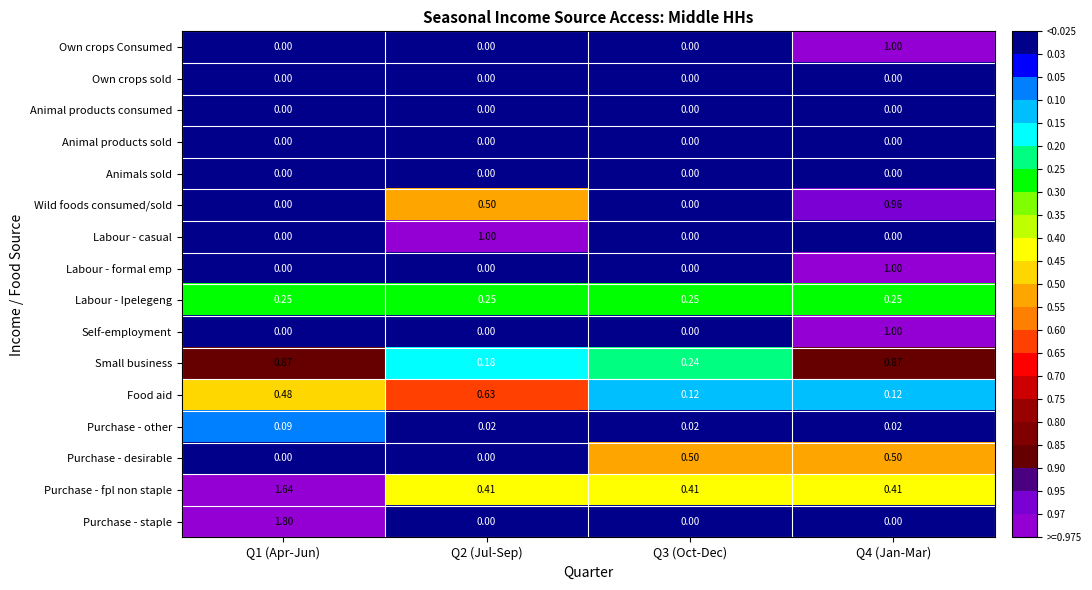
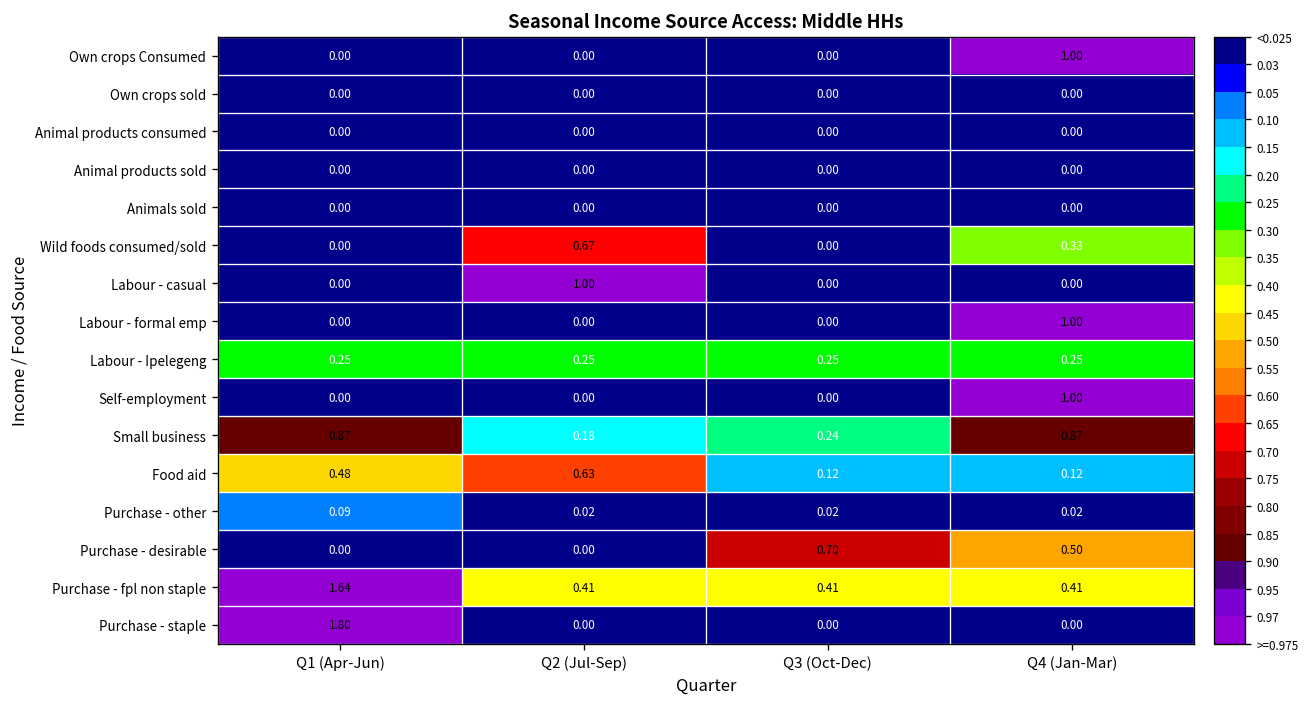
Wild foods consumed/sold, Q2 (Jul-Sep): 0.50 -> 0.67
Wild foods consumed/sold, Q4 (Jan-Mar): 0.96 -> 0.33
Purchase - desirable, Q3 (Oct-Dec): 0.50 -> 0.70
